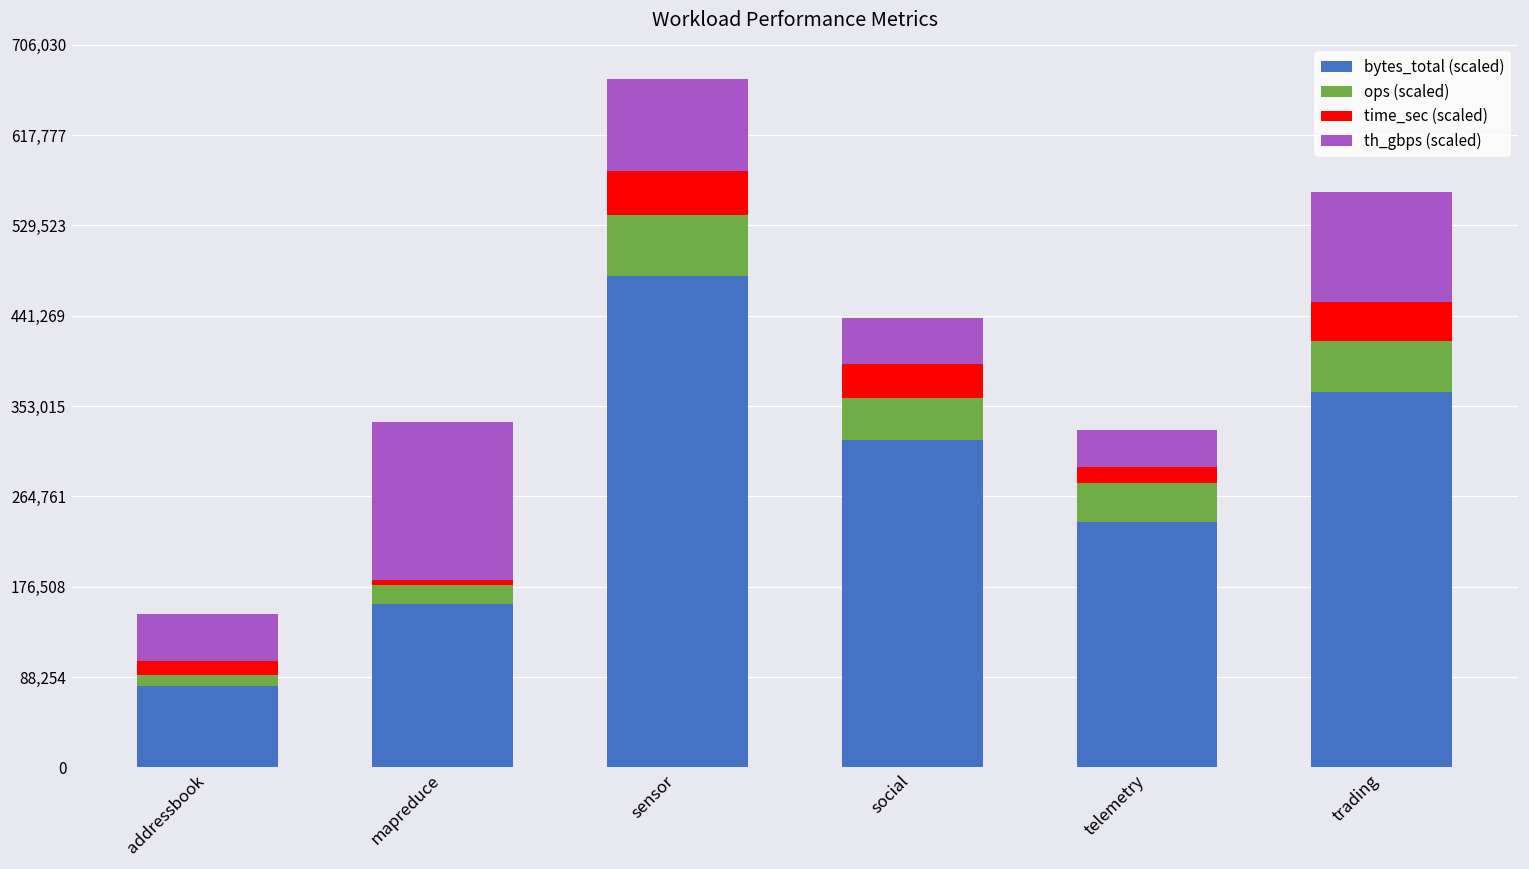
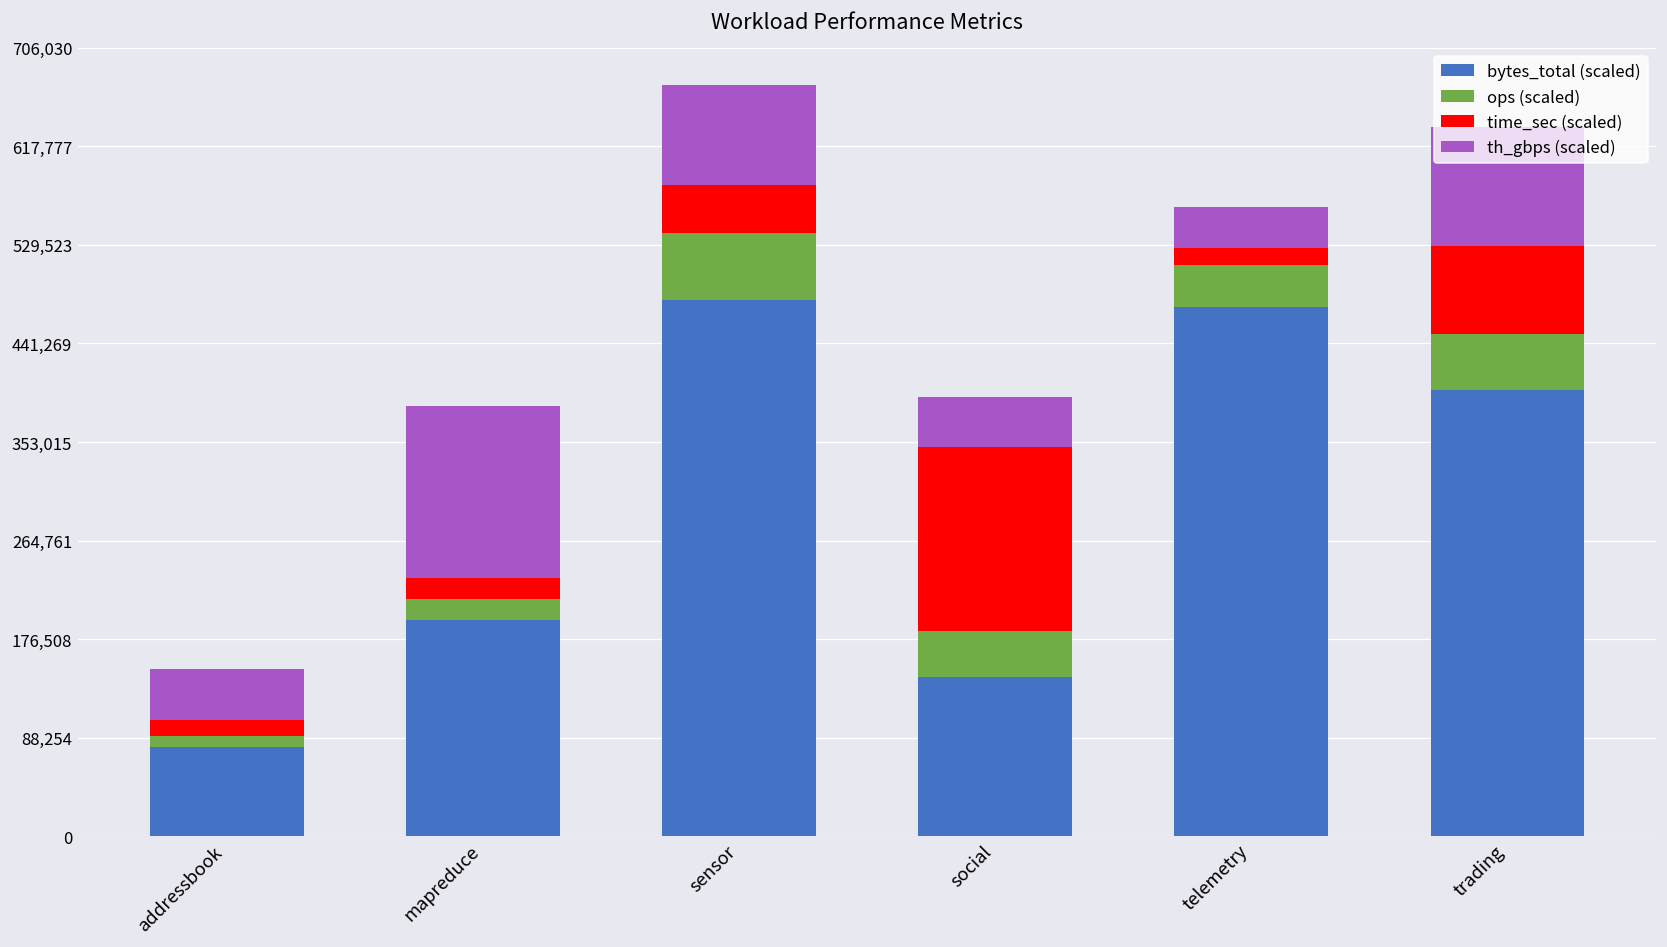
bytes_total (scaled), mapreduce: 160,000 -> 190,000
time_sec (scaled), mapreduce: 0 -> 20,000
bytes_total (scaled), social: 320,000 -> 140,000
time_sec (scaled), social: 30,000 -> 170,000
bytes_total (scaled), telemetry: 240,000 -> 470,000
bytes_total (scaled), trading: 370,000 -> 400,000
time_sec (scaled), trading: 40,000 -> 80,000
